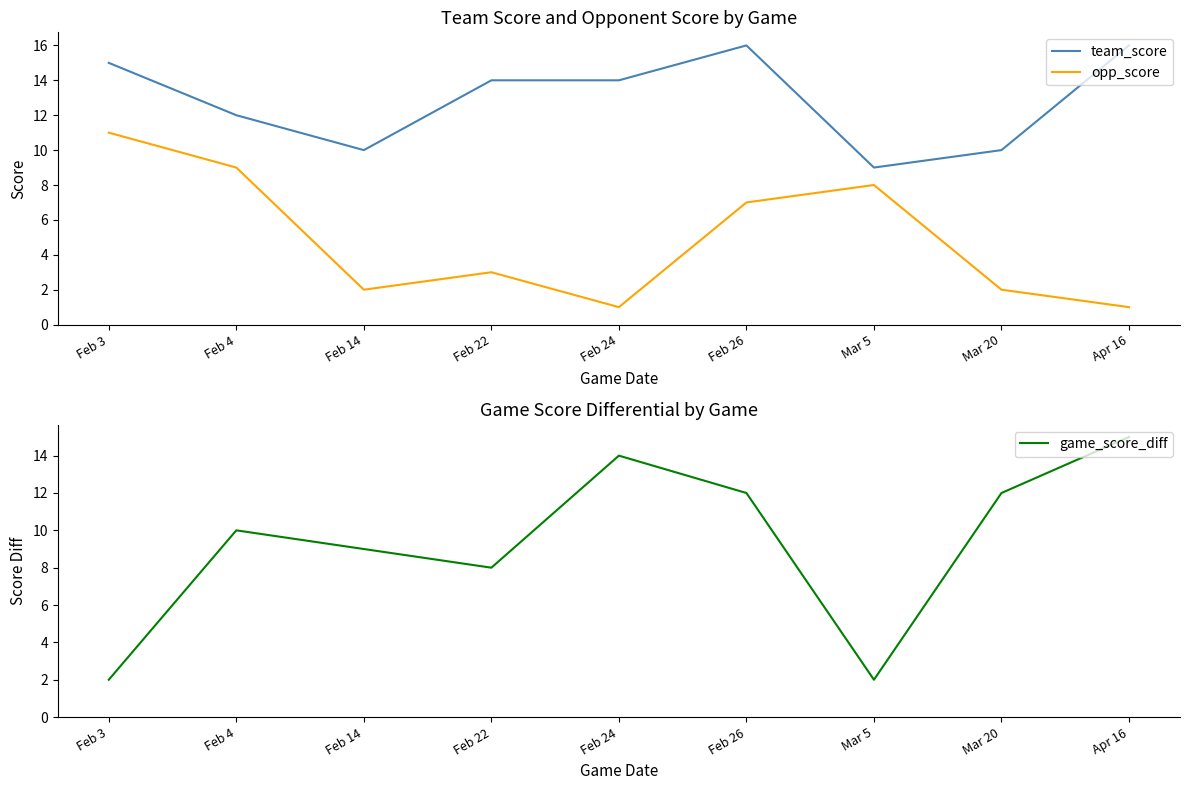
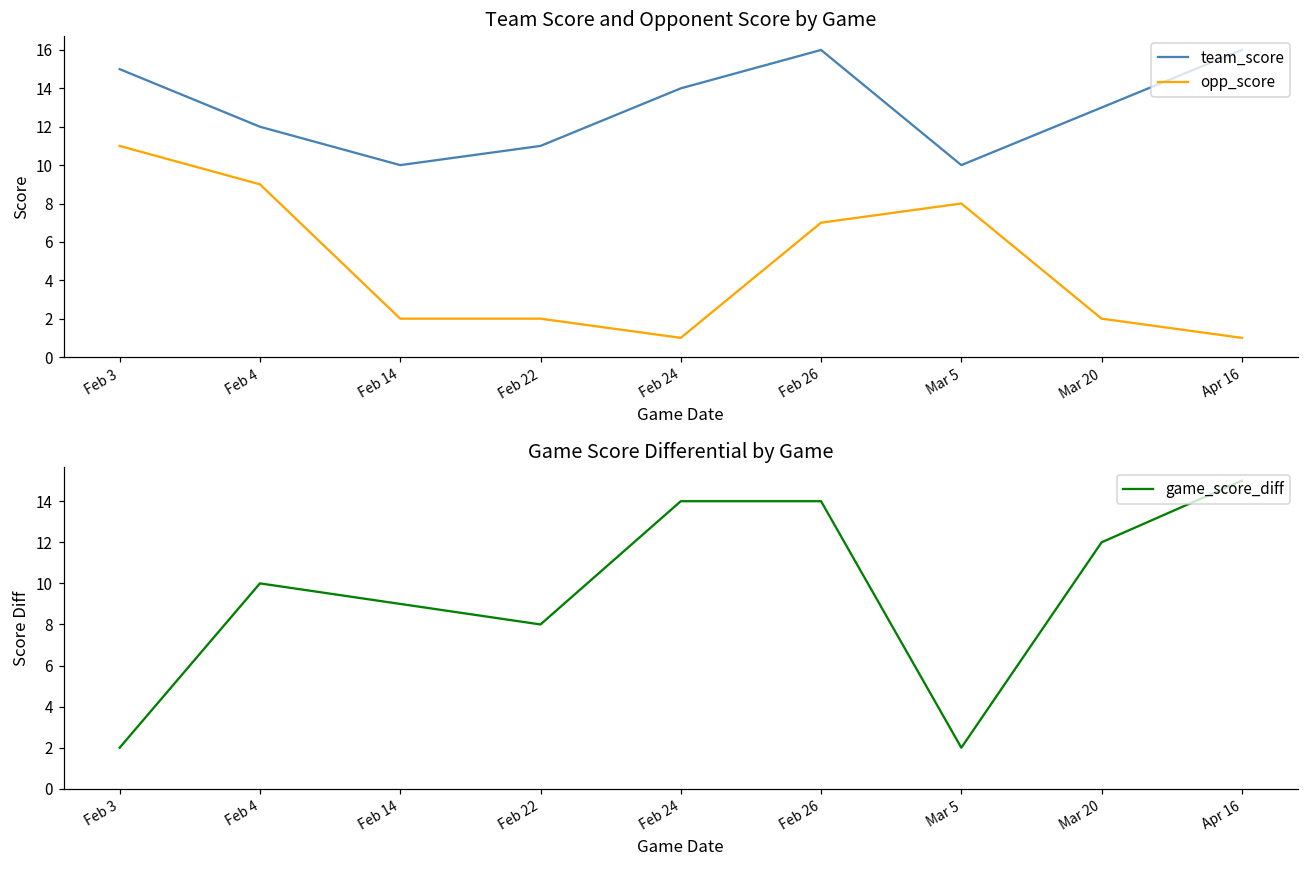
Team Score and Opponent Score by Game, team_score, Feb 22: 14 -> 11
Team Score and Opponent Score by Game, opp_score, Feb 22: 3 -> 2
Team Score and Opponent Score by Game, team_score, Mar 5: 9 -> 10
Team Score and Opponent Score by Game, team_score, Mar 20: 10 -> 13
Game Score Differential by Game, Feb 26: 12 -> 14
